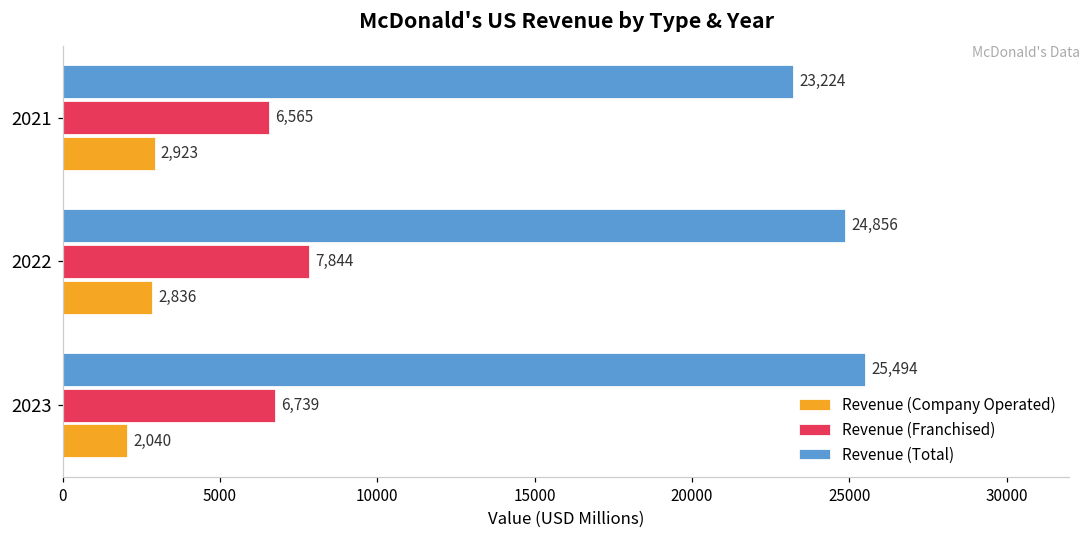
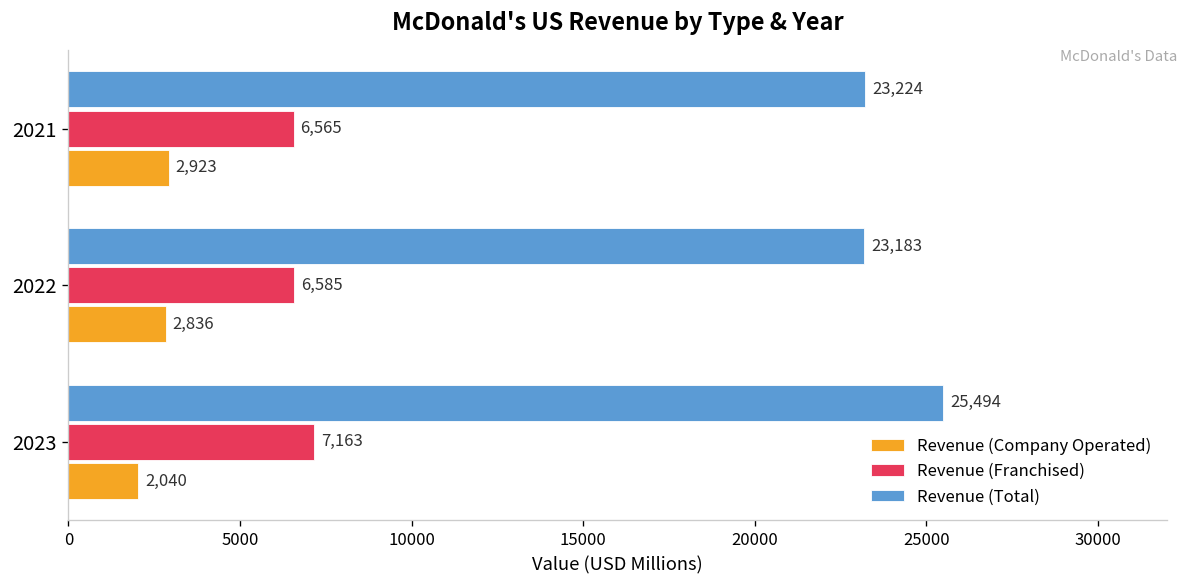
Revenue (Total), 2022: 24,856 -> 23,183
Revenue (Franchised), 2022: 7,844 -> 6,585
Revenue (Franchised), 2023: 6,739 -> 7,163
